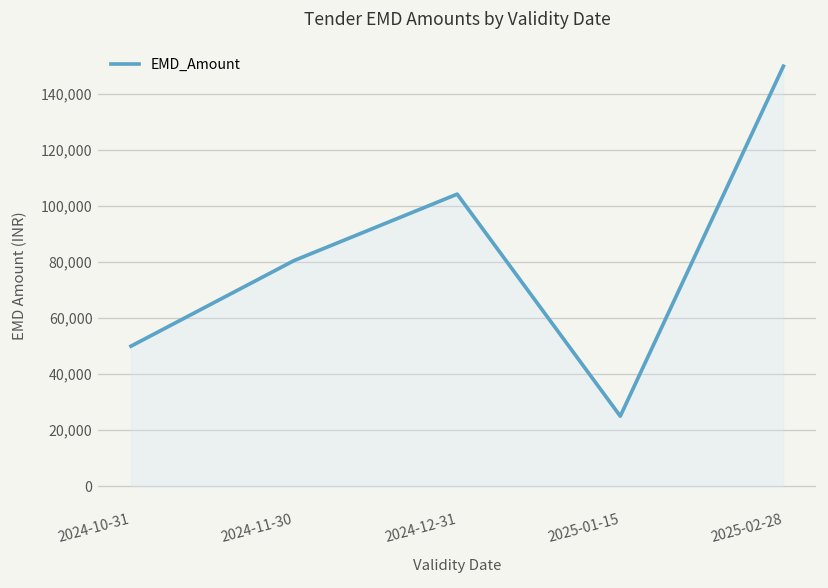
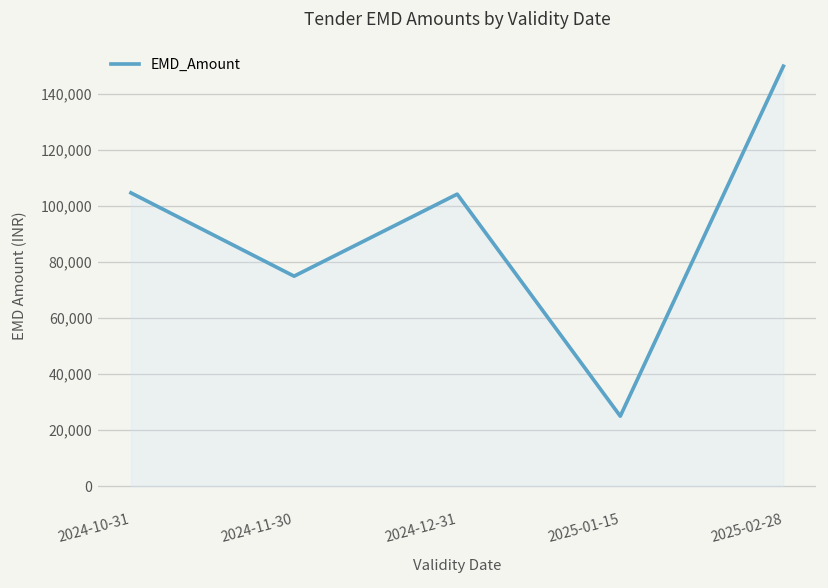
2024-10-31: 50,000 -> 105,000
2024-11-30: 81,000 -> 75,000
